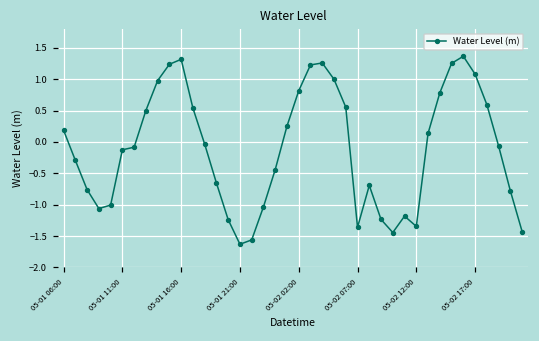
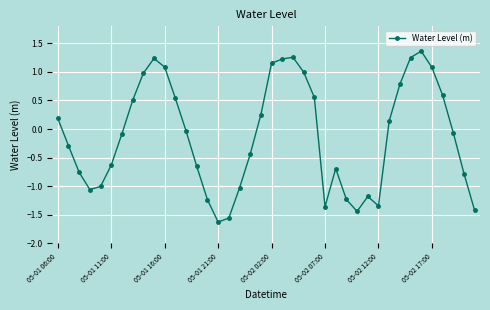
05-01 11:00: -0.1 -> -0.6
05-01 16:00: 1.3 -> 1.1
05-02 02:00: 0.8 -> 1.2
